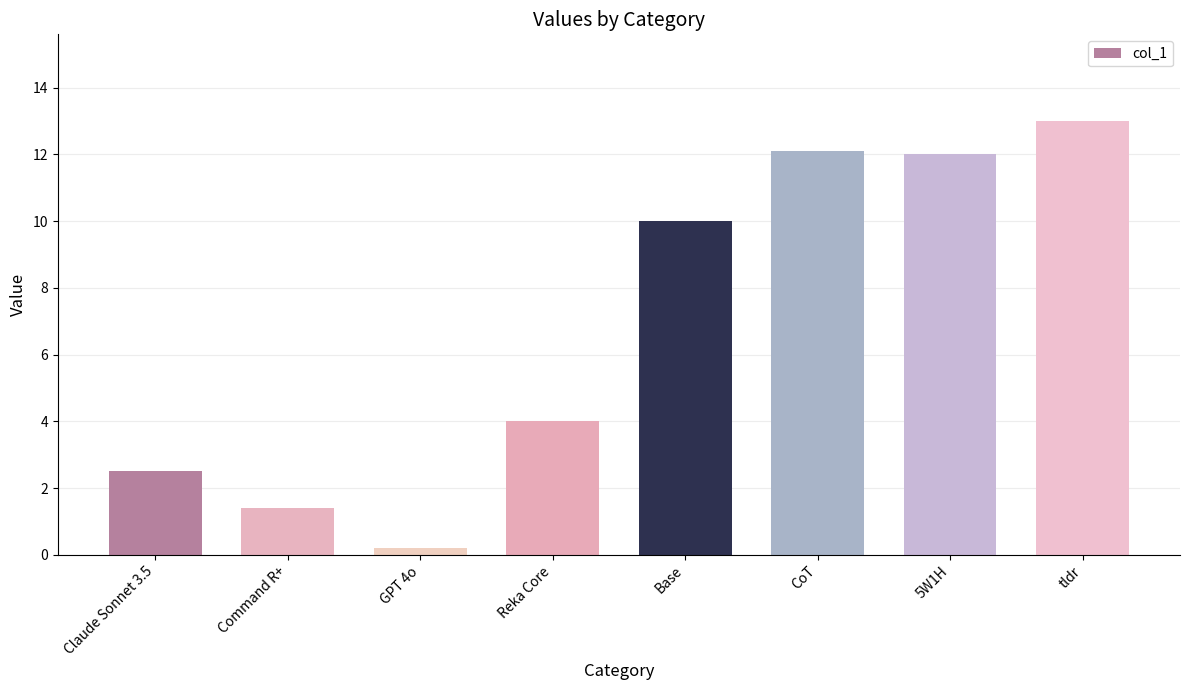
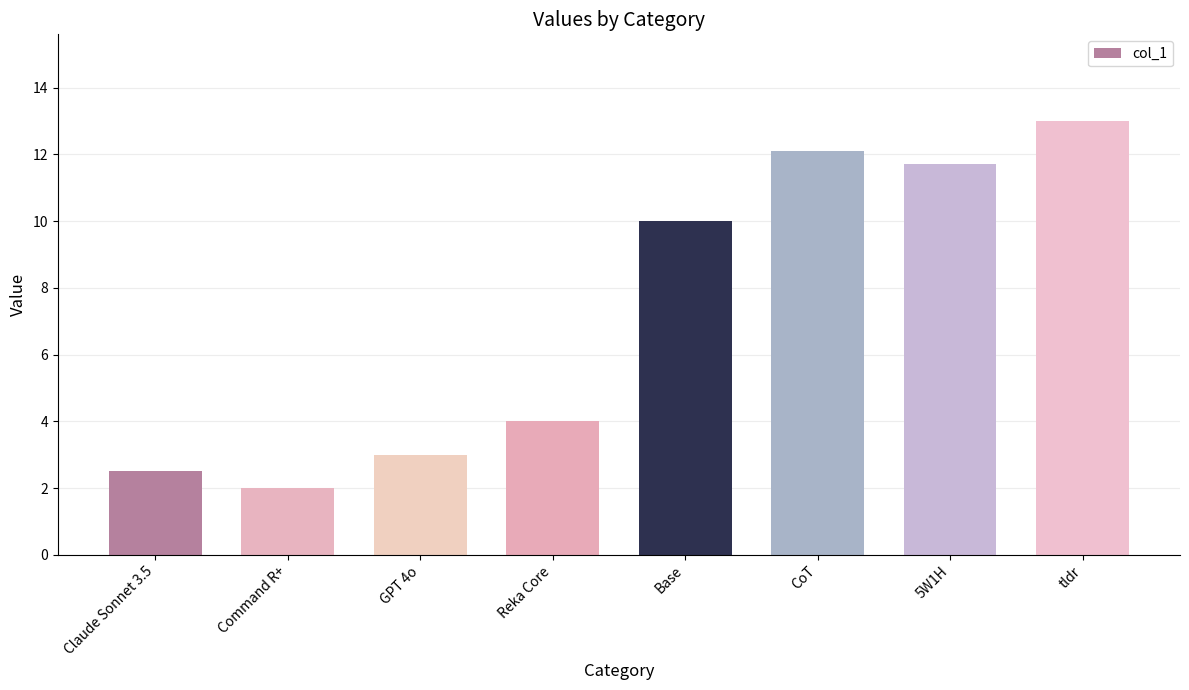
Command R+: 1.4 -> 2.0
GPT 4o: 0.2 -> 3.0
5W1H: 12.0 -> 11.7
